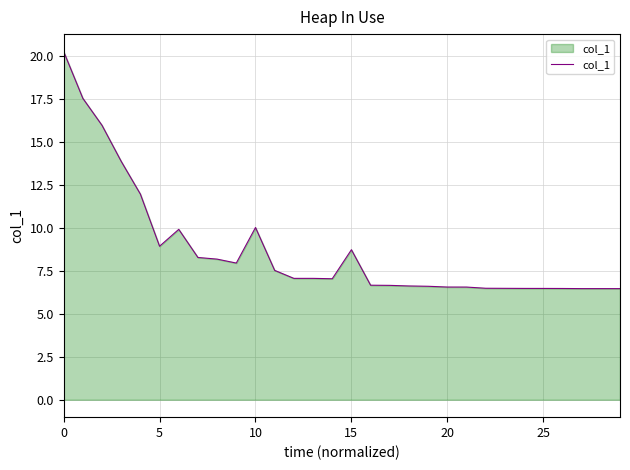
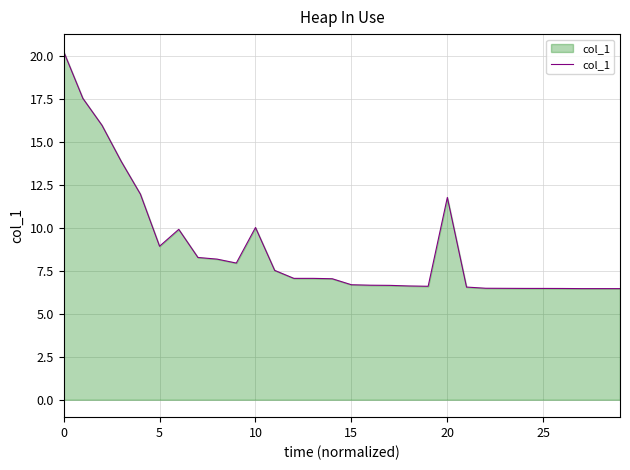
15: 8.7 -> 6.7
20: 6.5 -> 11.8
